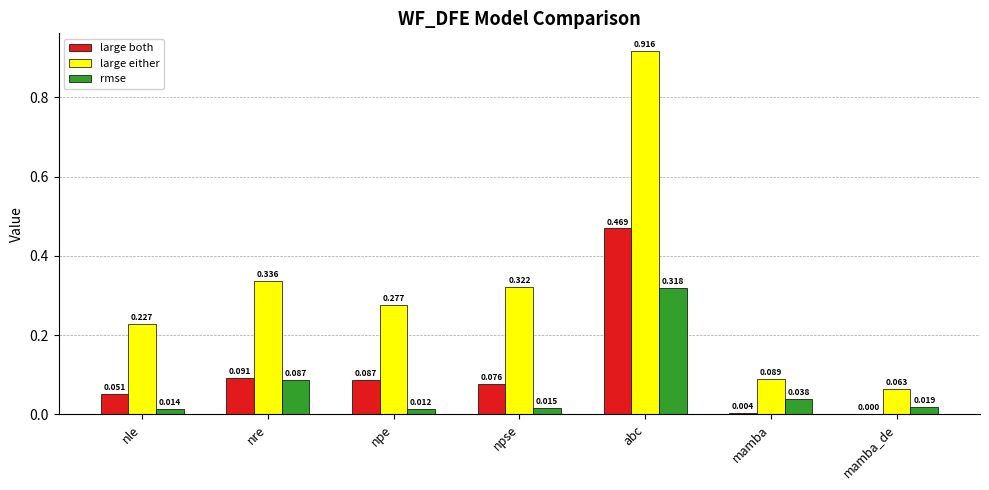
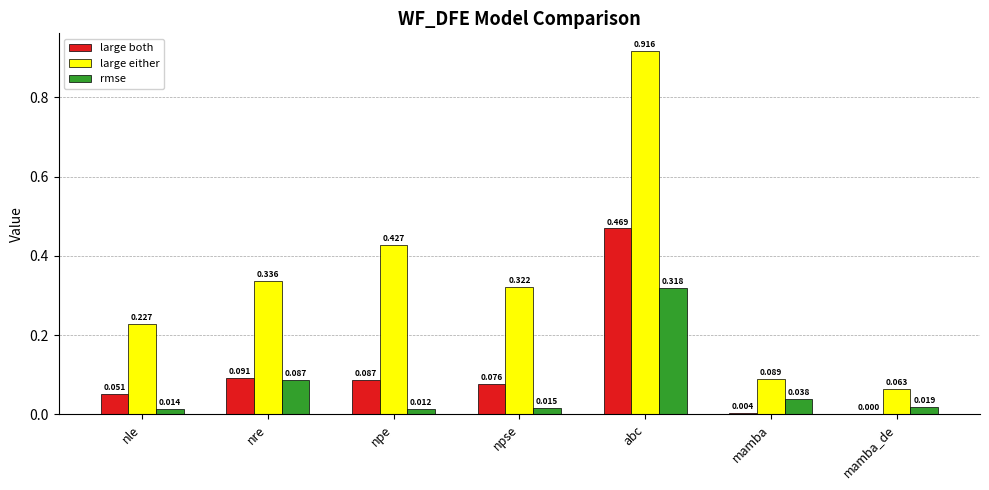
large either, npe: 0.277 -> 0.427
